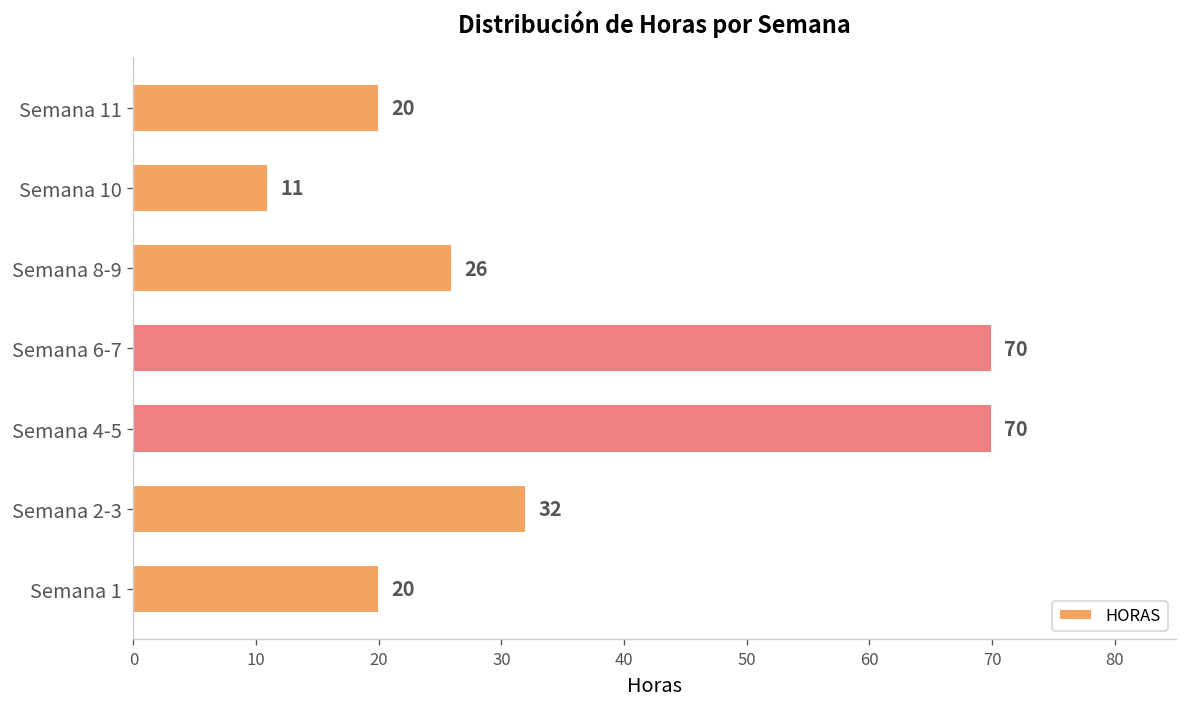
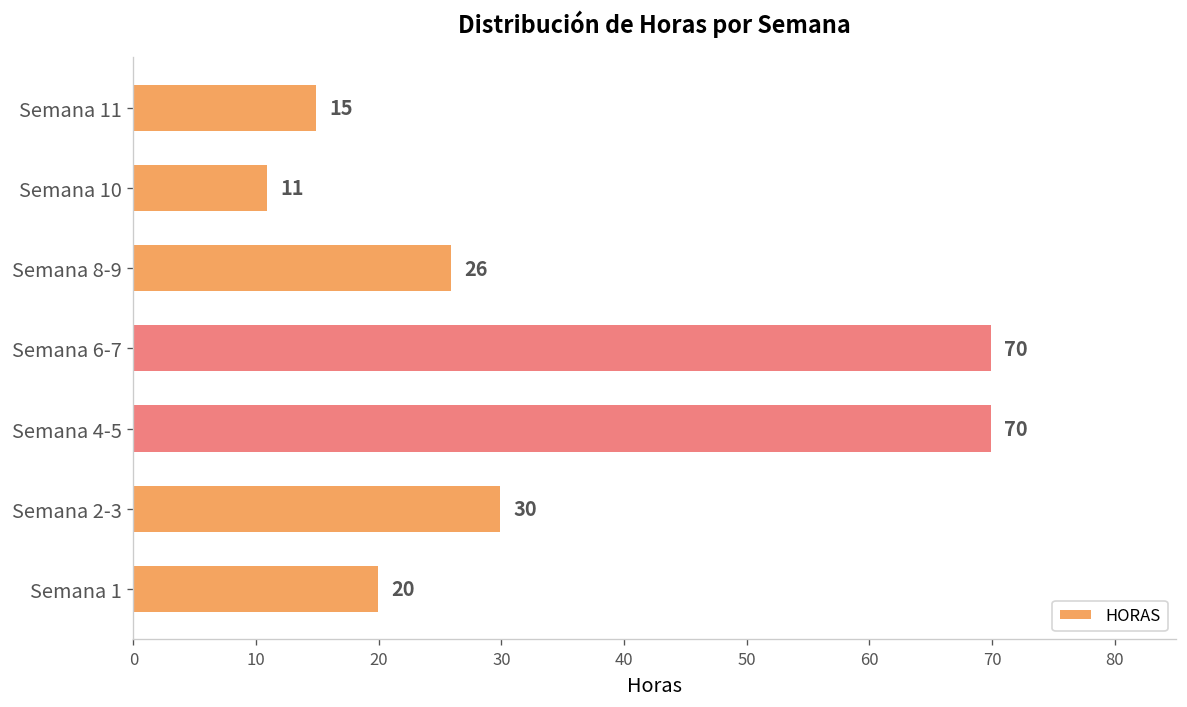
Semana 11: 20 -> 15
Semana 2-3: 32 -> 30
